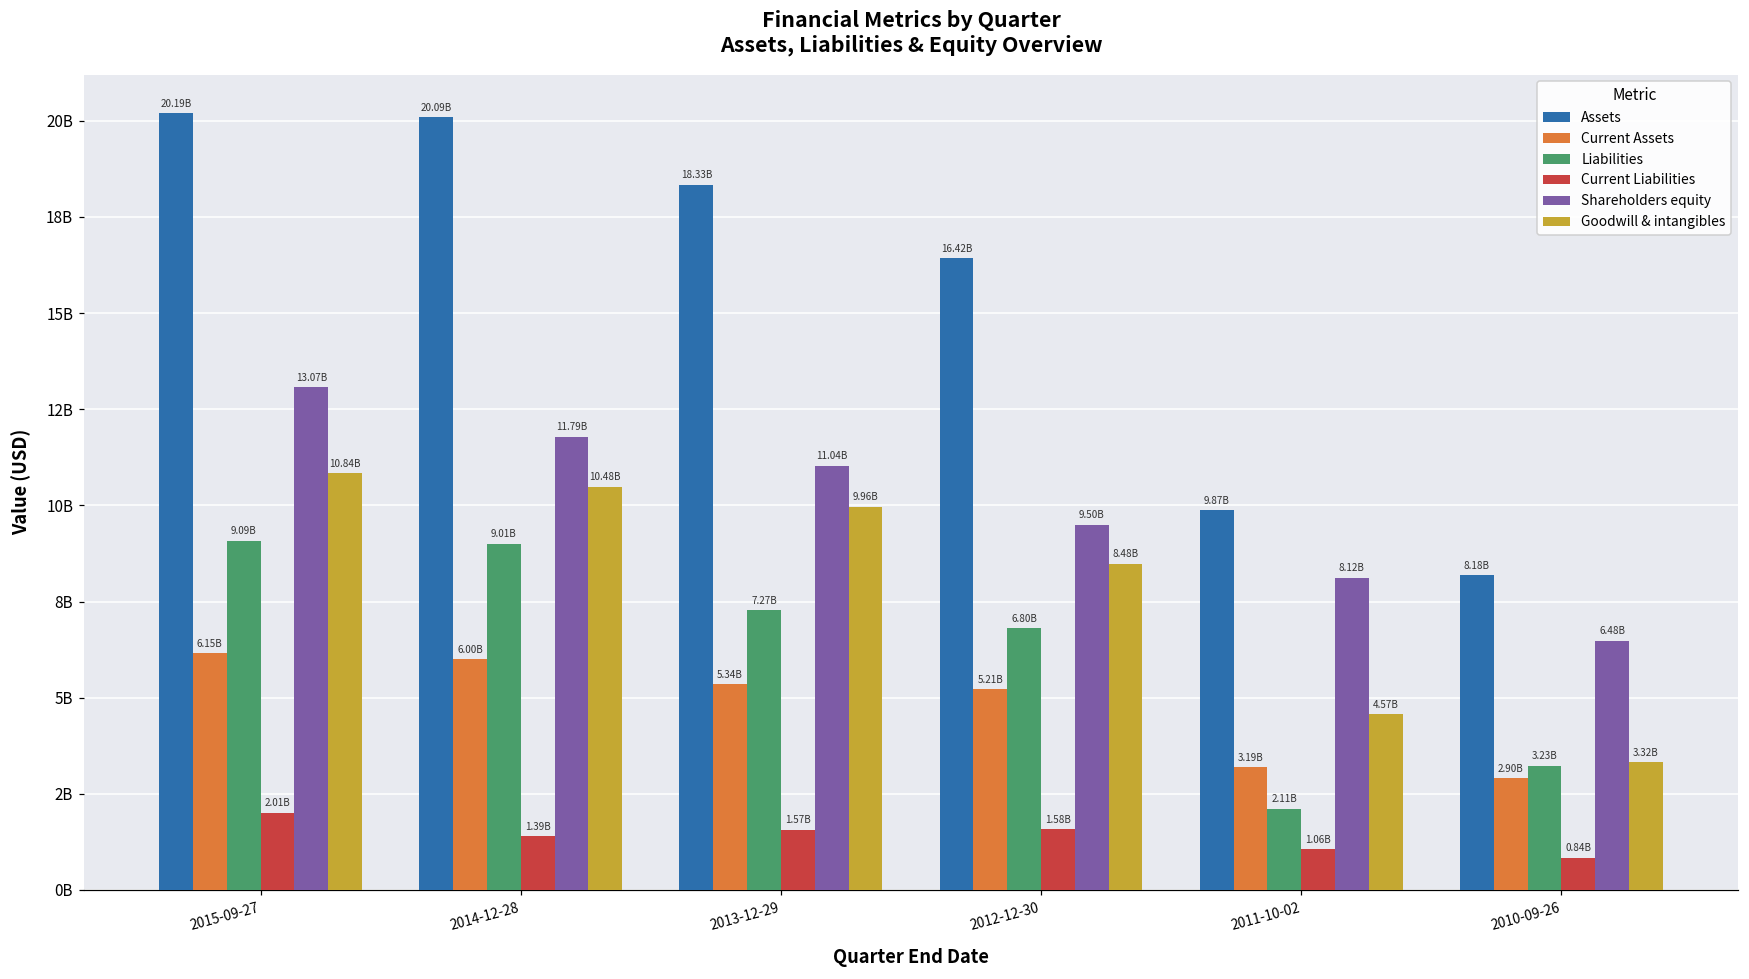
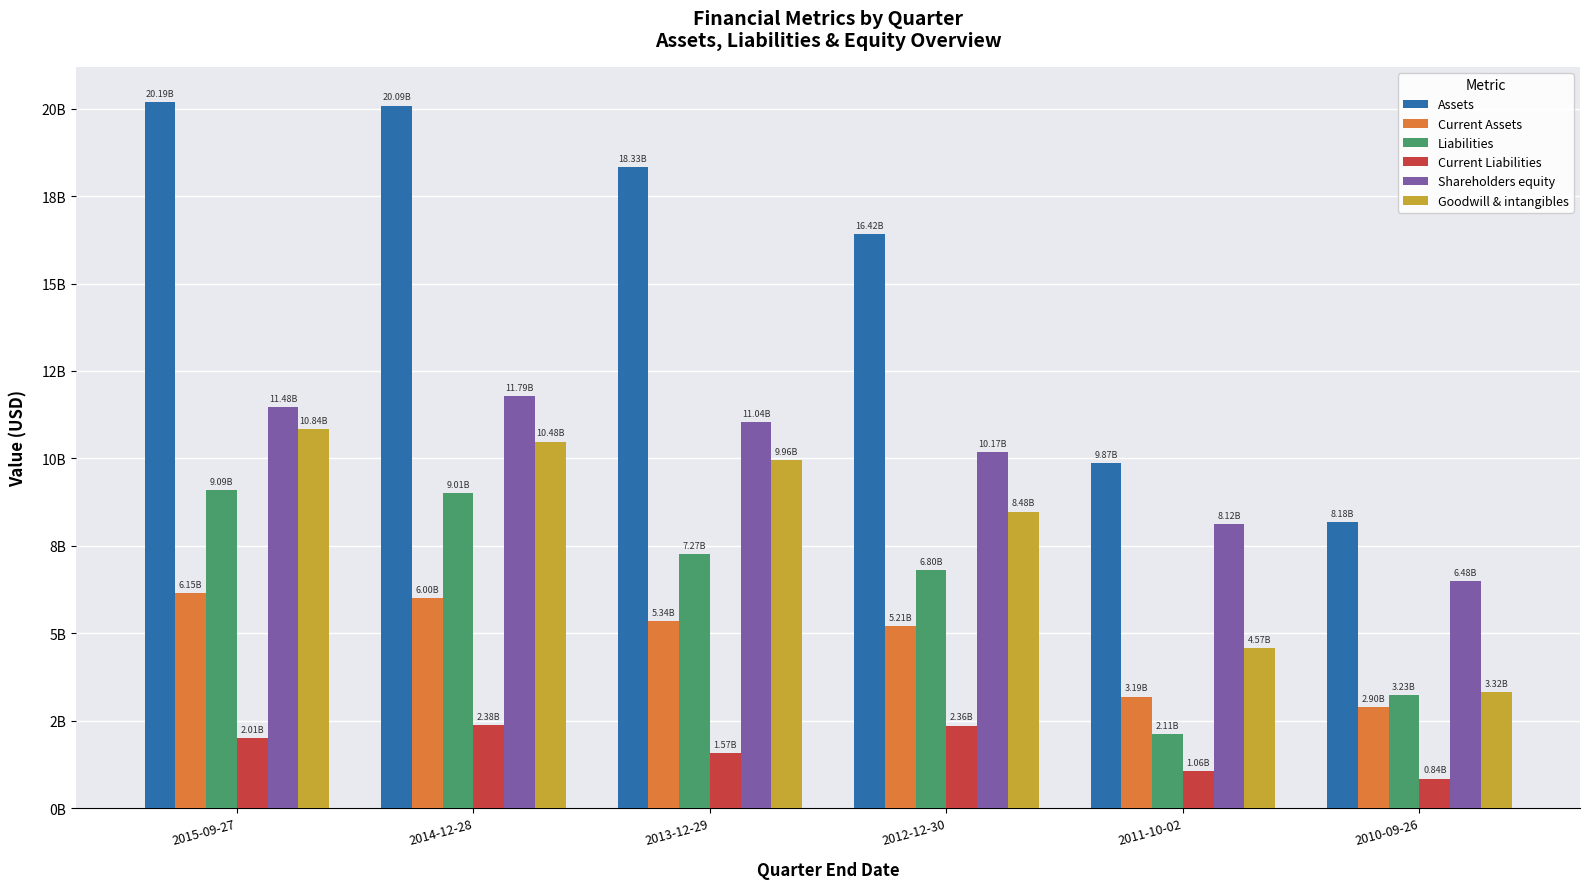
Shareholders equity, 2015-09-27: 13.07B -> 11.48B
Current Liabilities, 2014-12-28: 1.39B -> 2.38B
Current Liabilities, 2012-12-30: 1.58B -> 2.36B
Shareholders equity, 2012-12-30: 9.50B -> 10.17B
